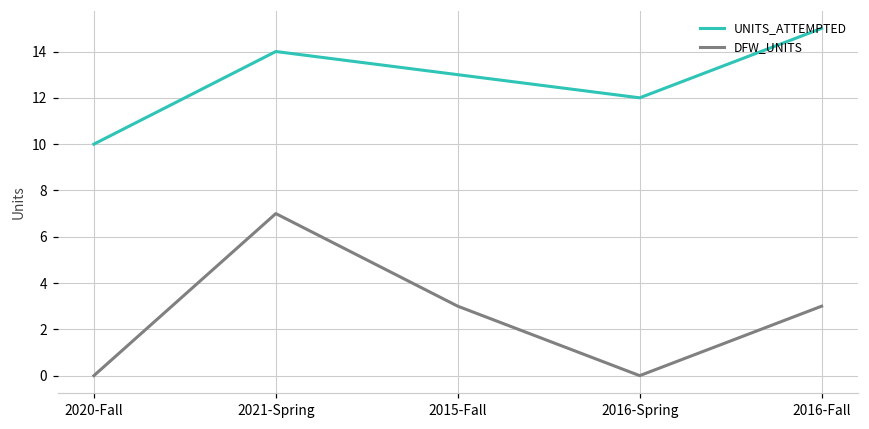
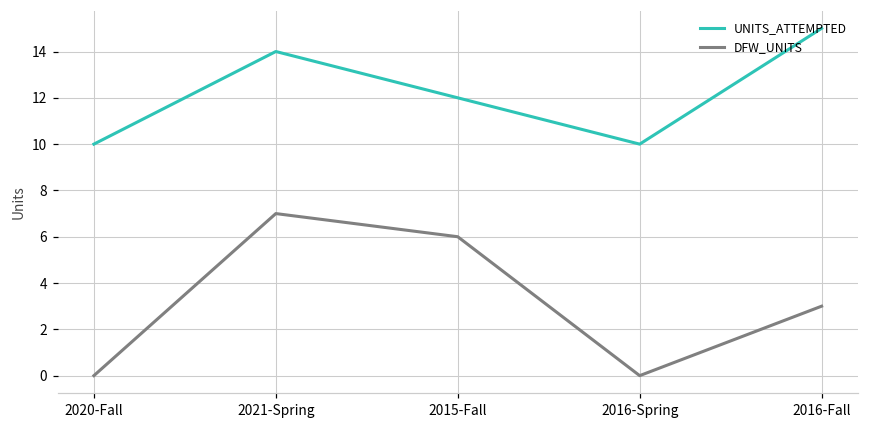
UNITS_ATTEMPTED, 2015-Fall: 13 -> 12
DFW_UNITS, 2015-Fall: 3 -> 6
UNITS_ATTEMPTED, 2016-Spring: 12 -> 10
